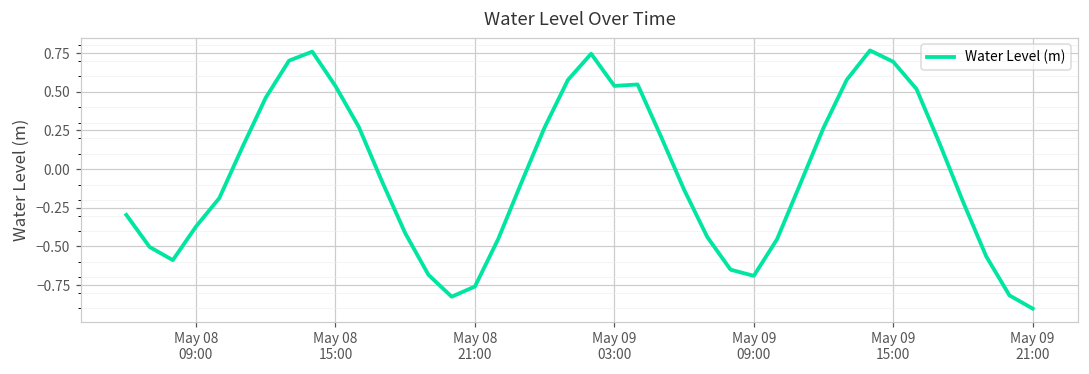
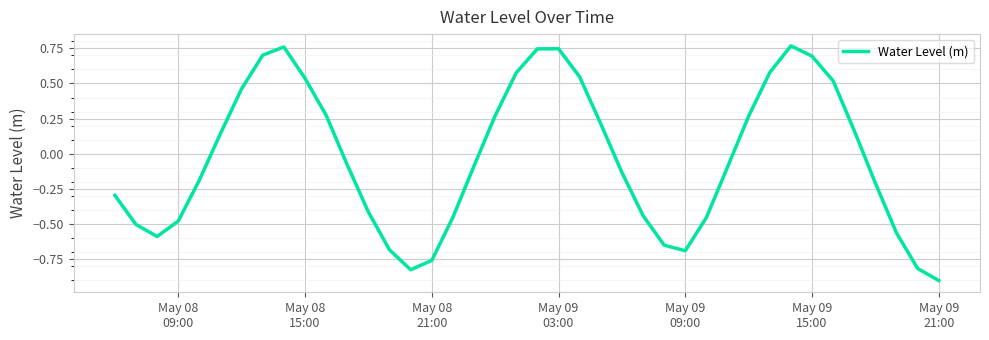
May 08 09:00: -0.37 -> -0.48
May 09 03:00: 0.54 -> 0.75
